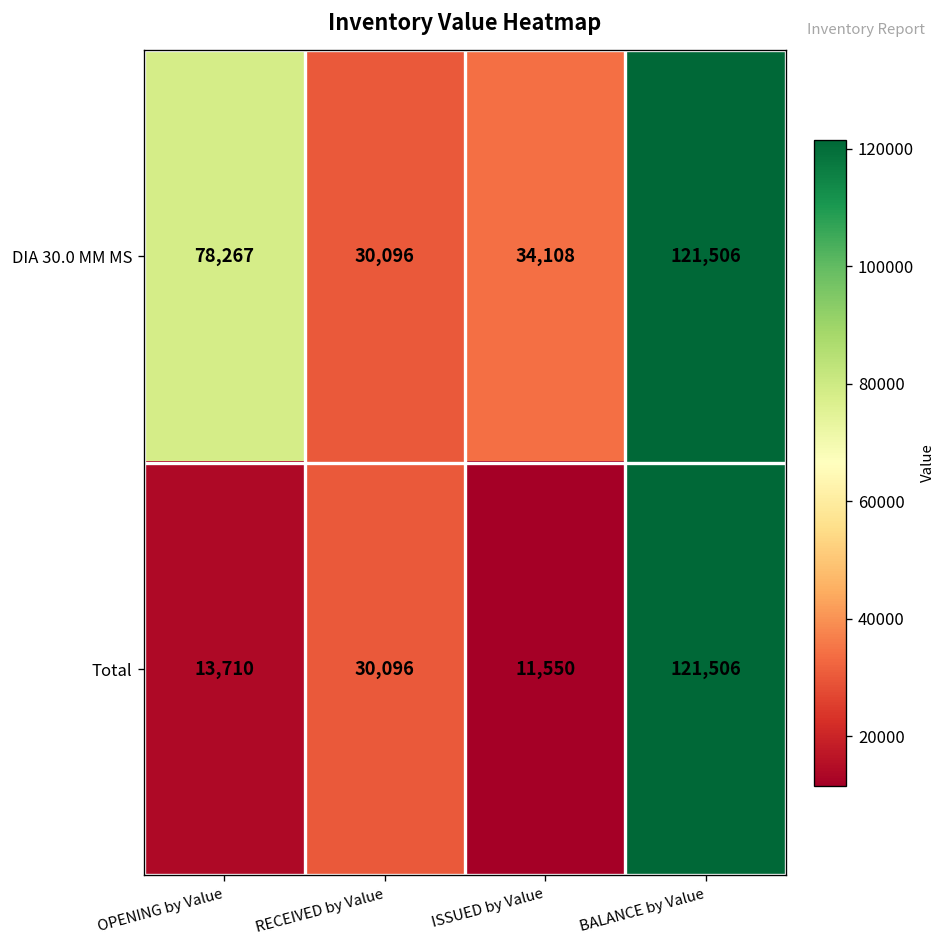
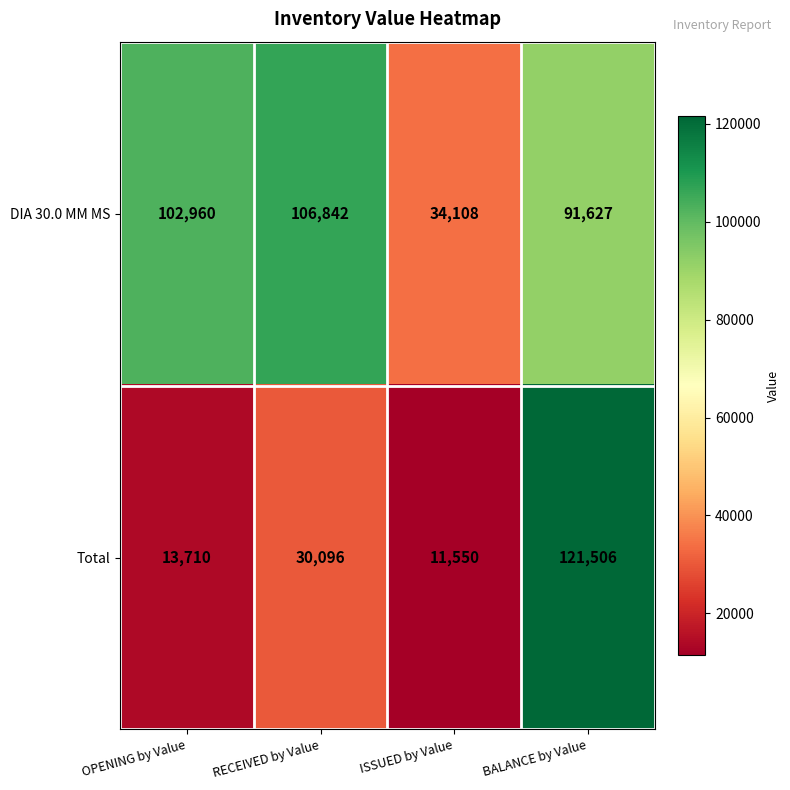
DIA 30.0 MM MS, OPENING by Value: 78,267 -> 102,960
DIA 30.0 MM MS, RECEIVED by Value: 30,096 -> 106,842
DIA 30.0 MM MS, BALANCE by Value: 121,506 -> 91,627
